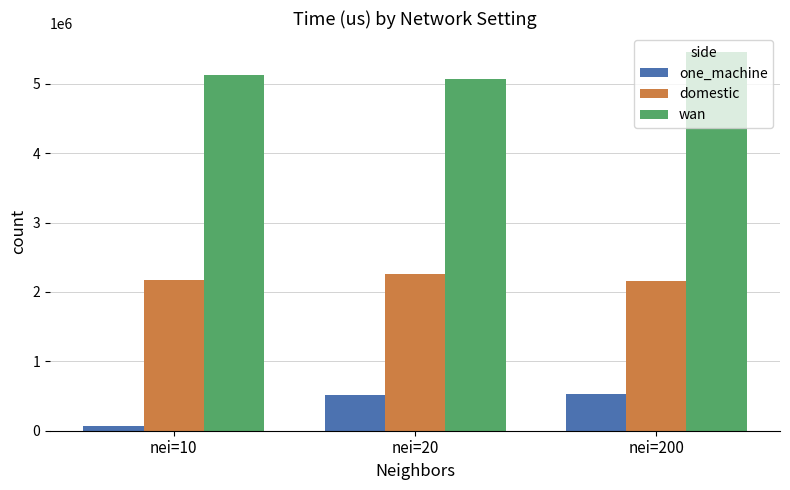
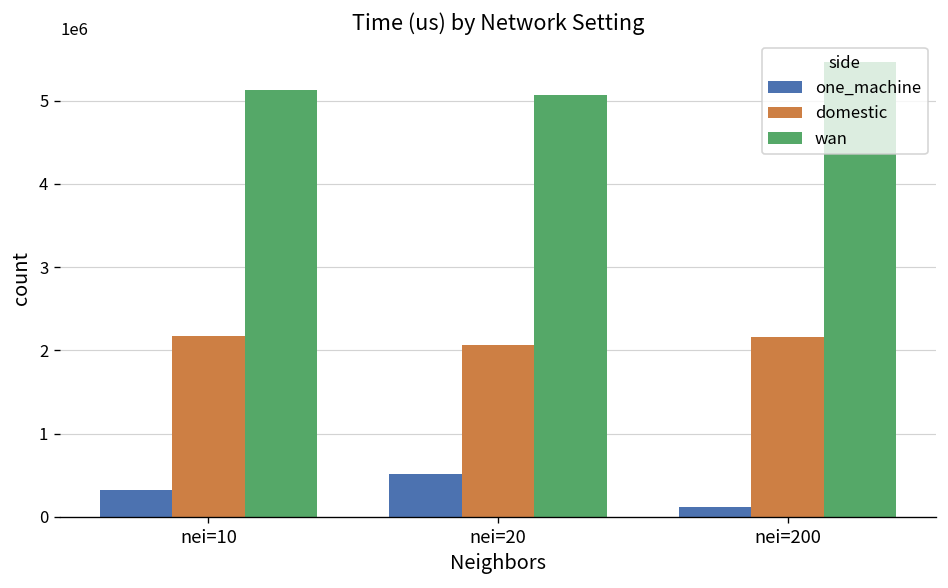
one_machine, nei=10: 100000 -> 300000
domestic, nei=20: 2300000 -> 2100000
one_machine, nei=200: 500000 -> 100000
